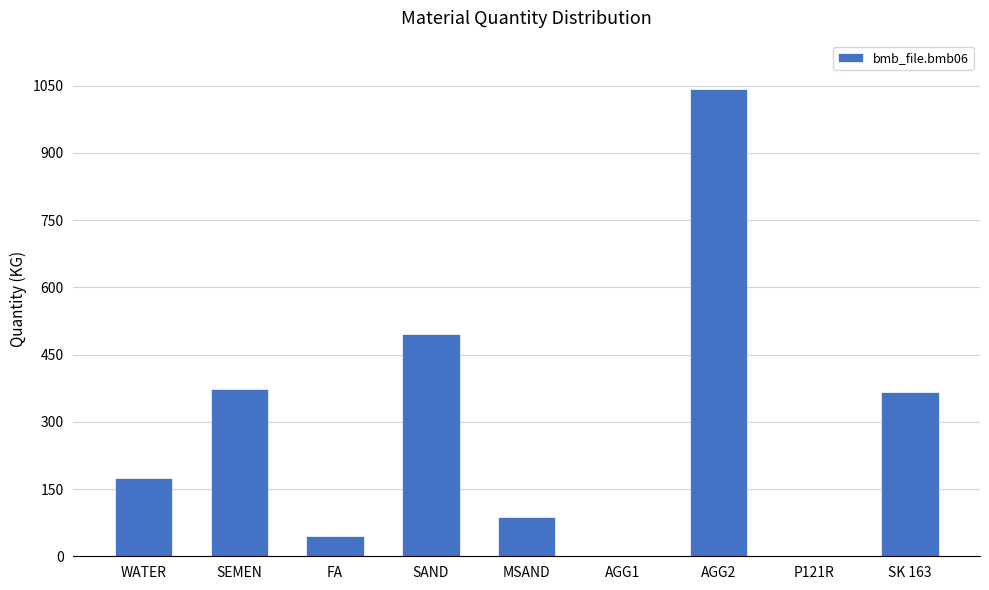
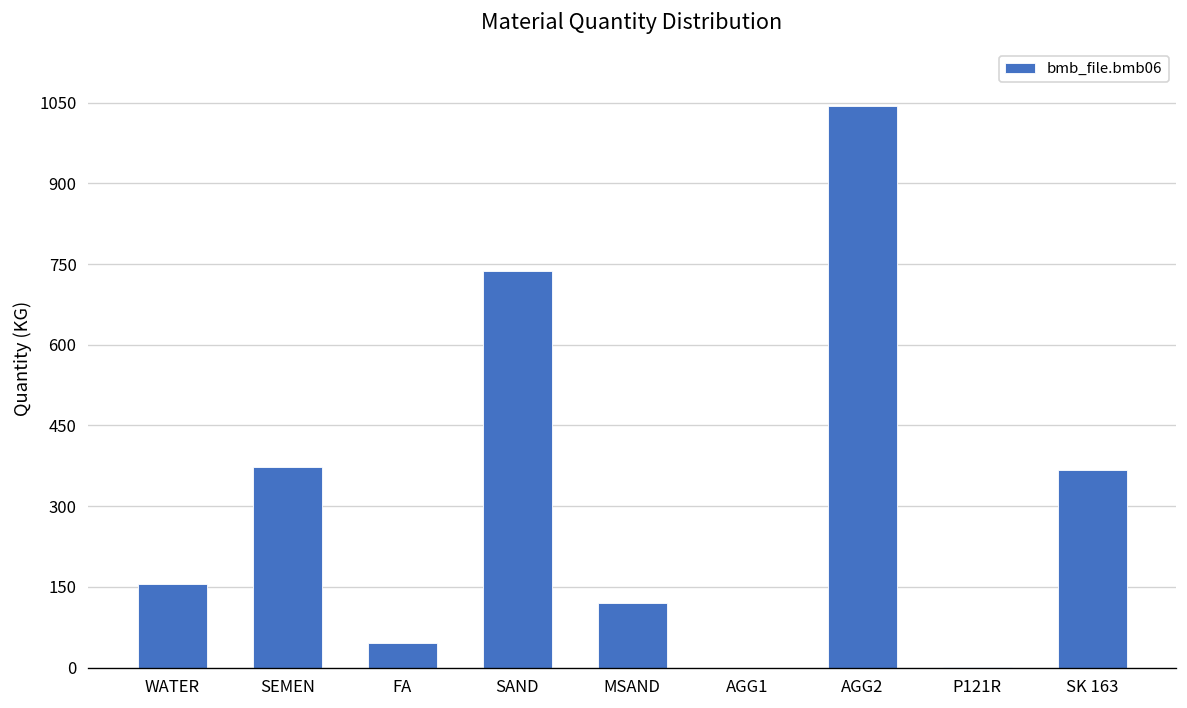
WATER: 180 -> 160
SAND: 500 -> 740
MSAND: 90 -> 120
